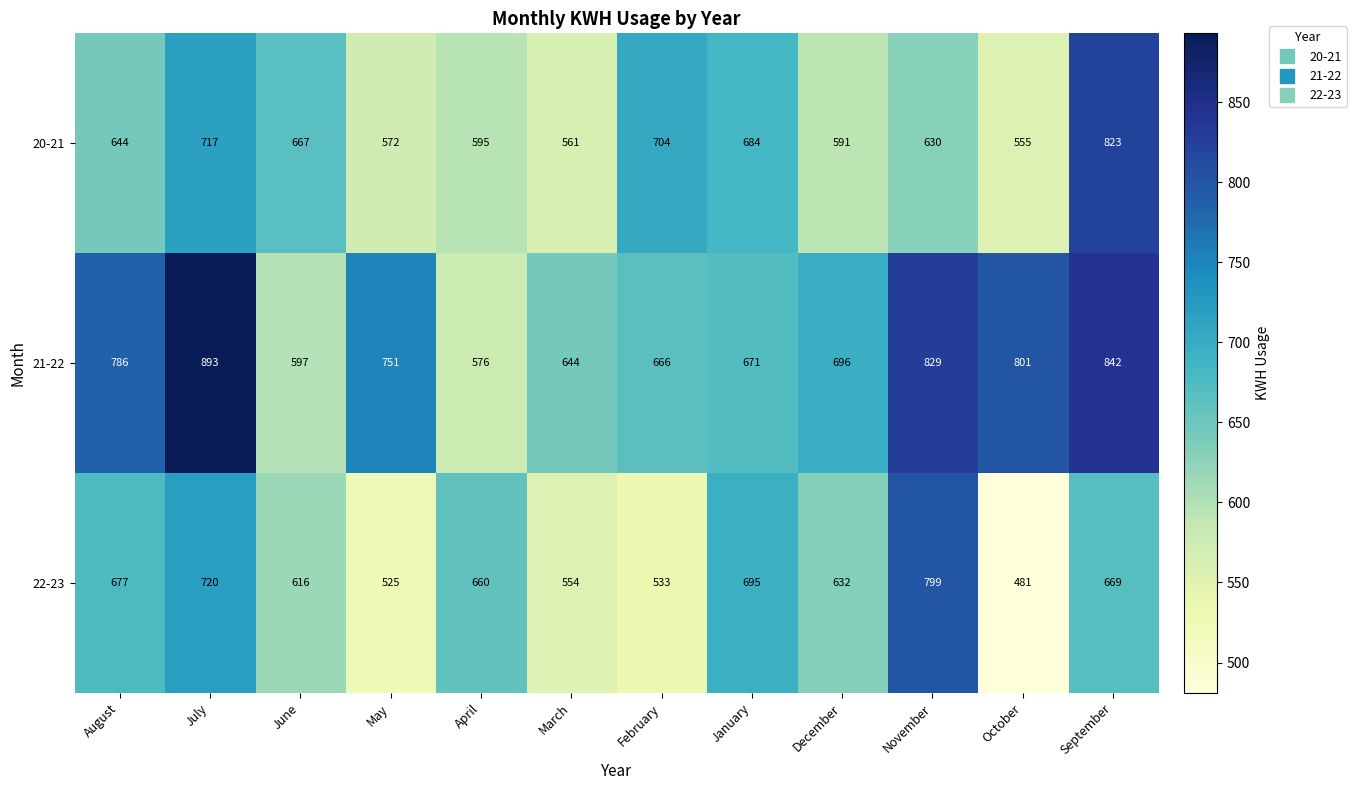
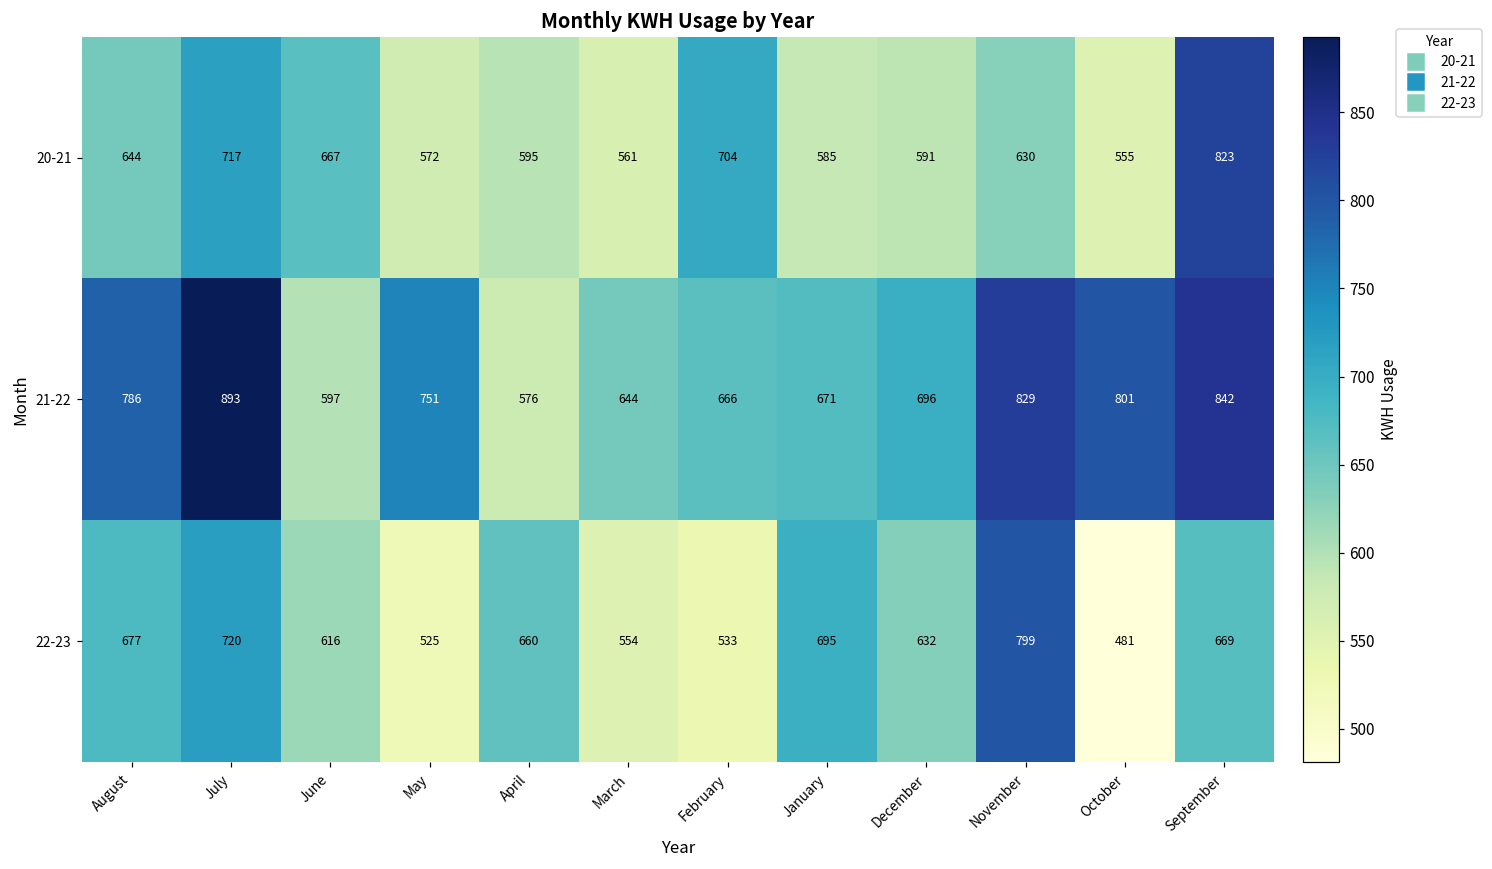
20-21, January: 684 -> 585
